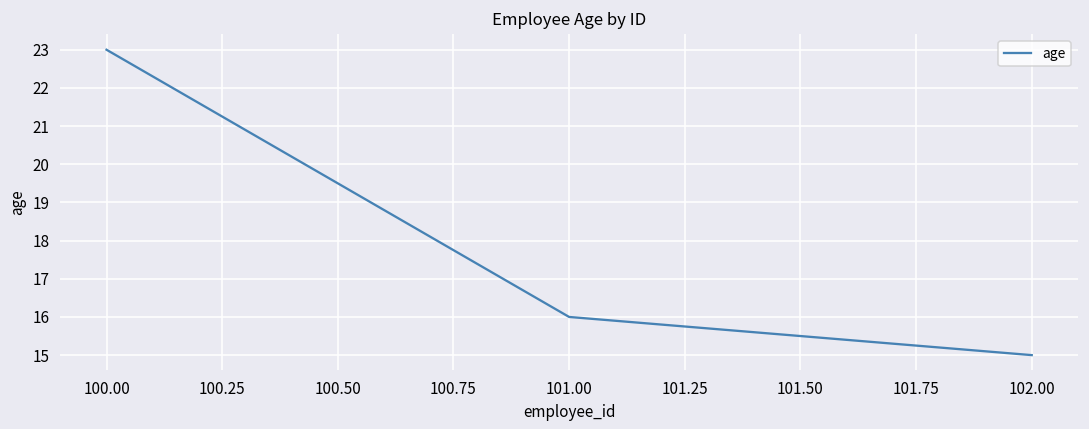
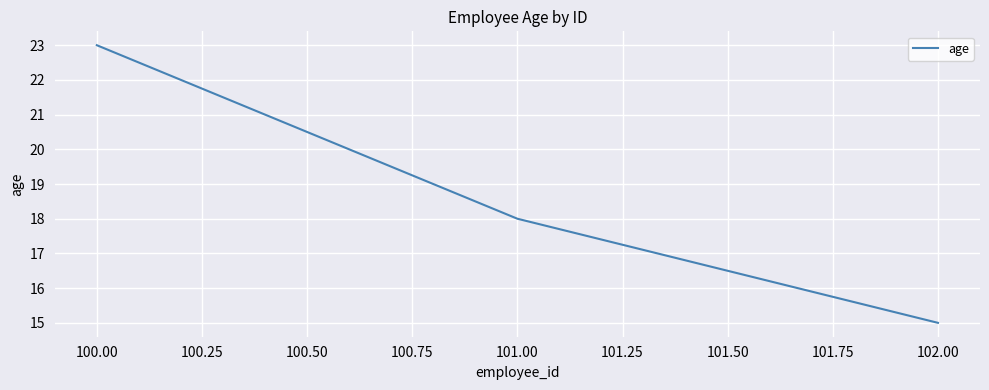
101.00: 16 -> 18
